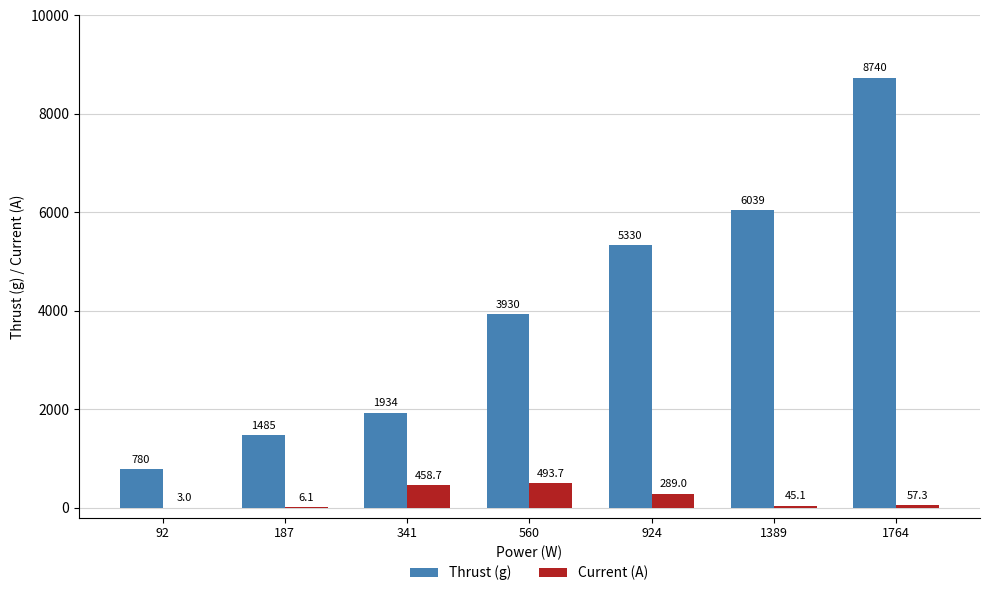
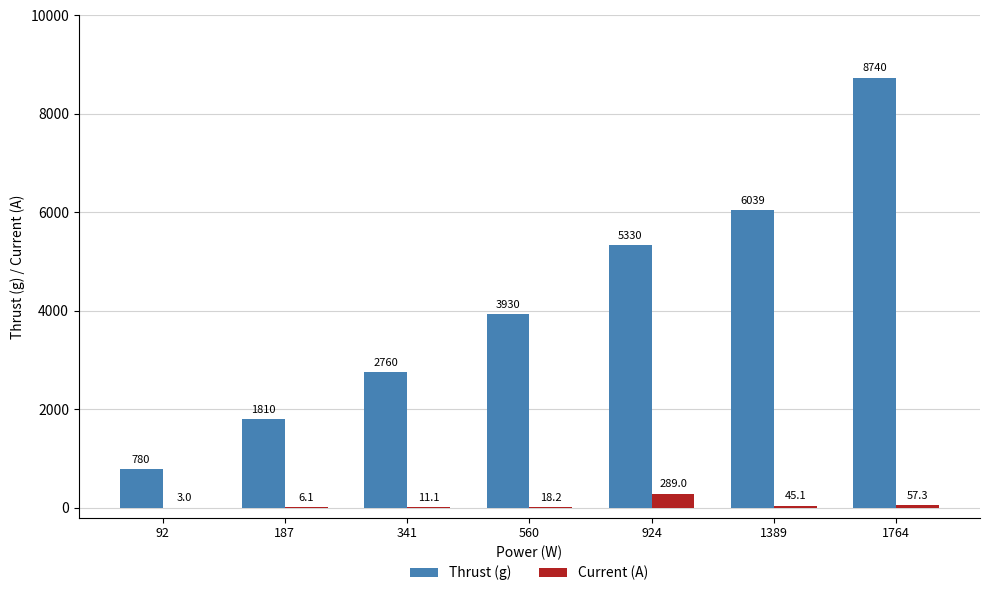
Thrust (g), 187: 1485 -> 1810
Thrust (g), 341: 1934 -> 2760
Current (A), 341: 458.7 -> 11.1
Current (A), 560: 493.7 -> 18.2
